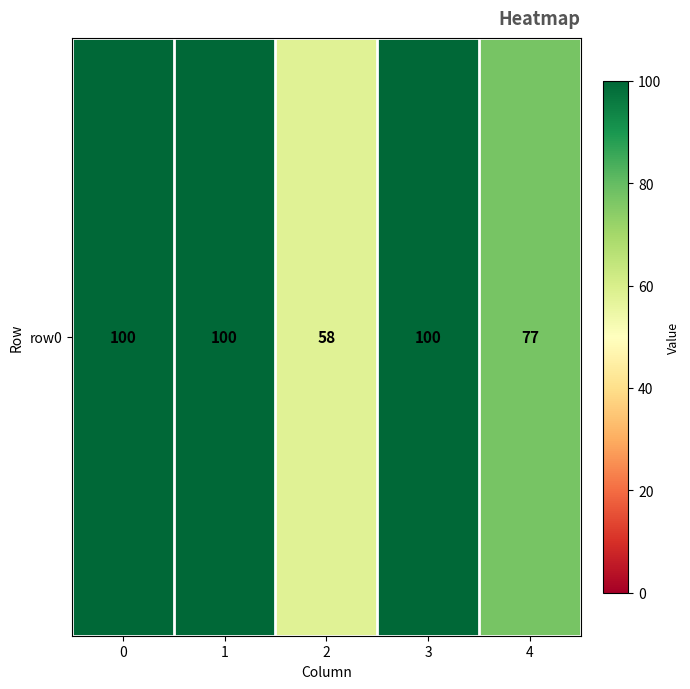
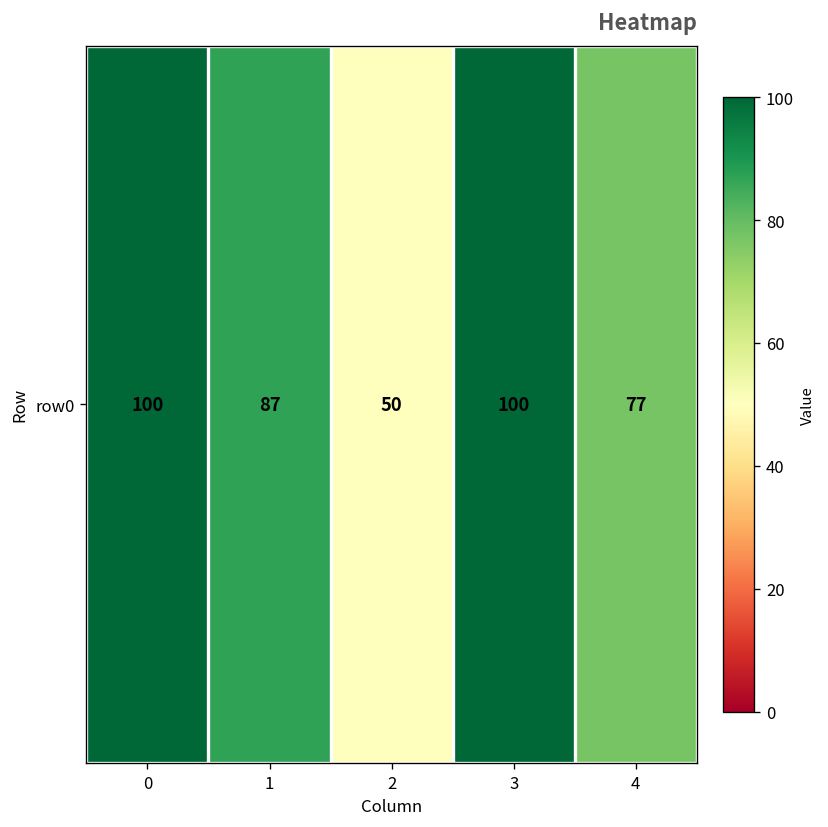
row0, 1: 100 -> 87
row0, 2: 58 -> 50
